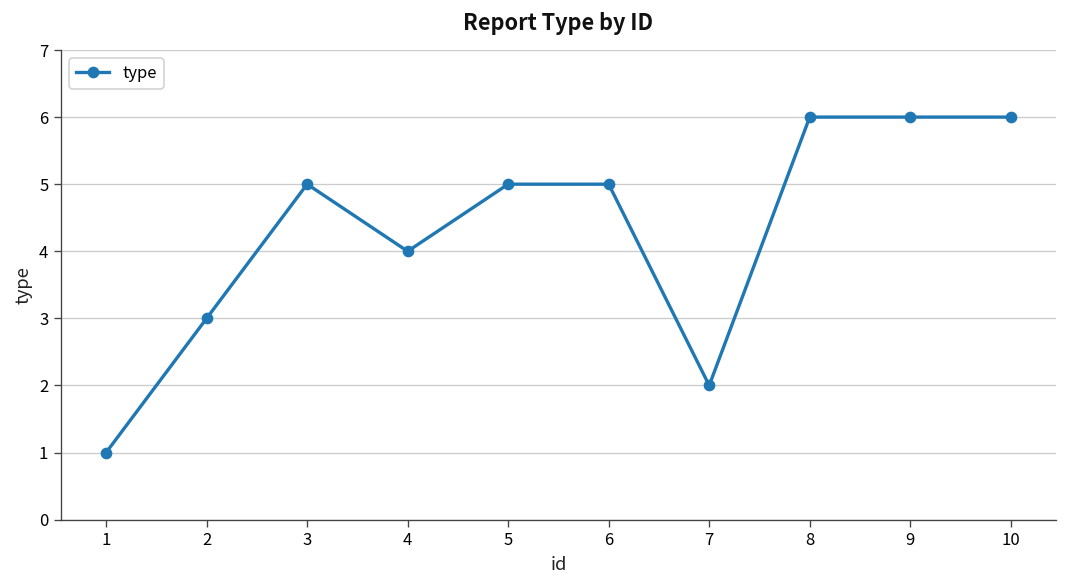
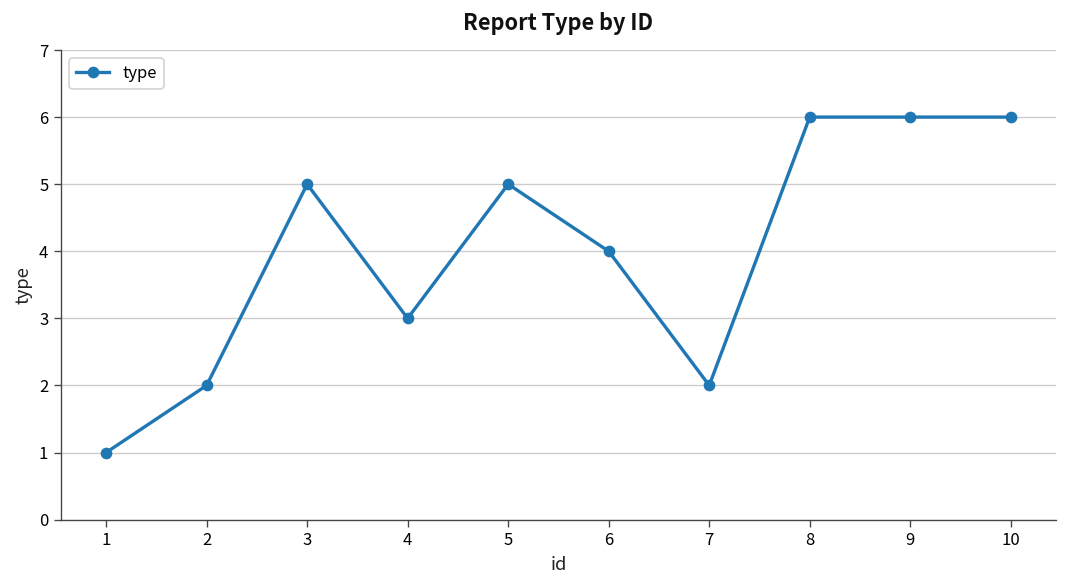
2: 3 -> 2
4: 4 -> 3
6: 5 -> 4
